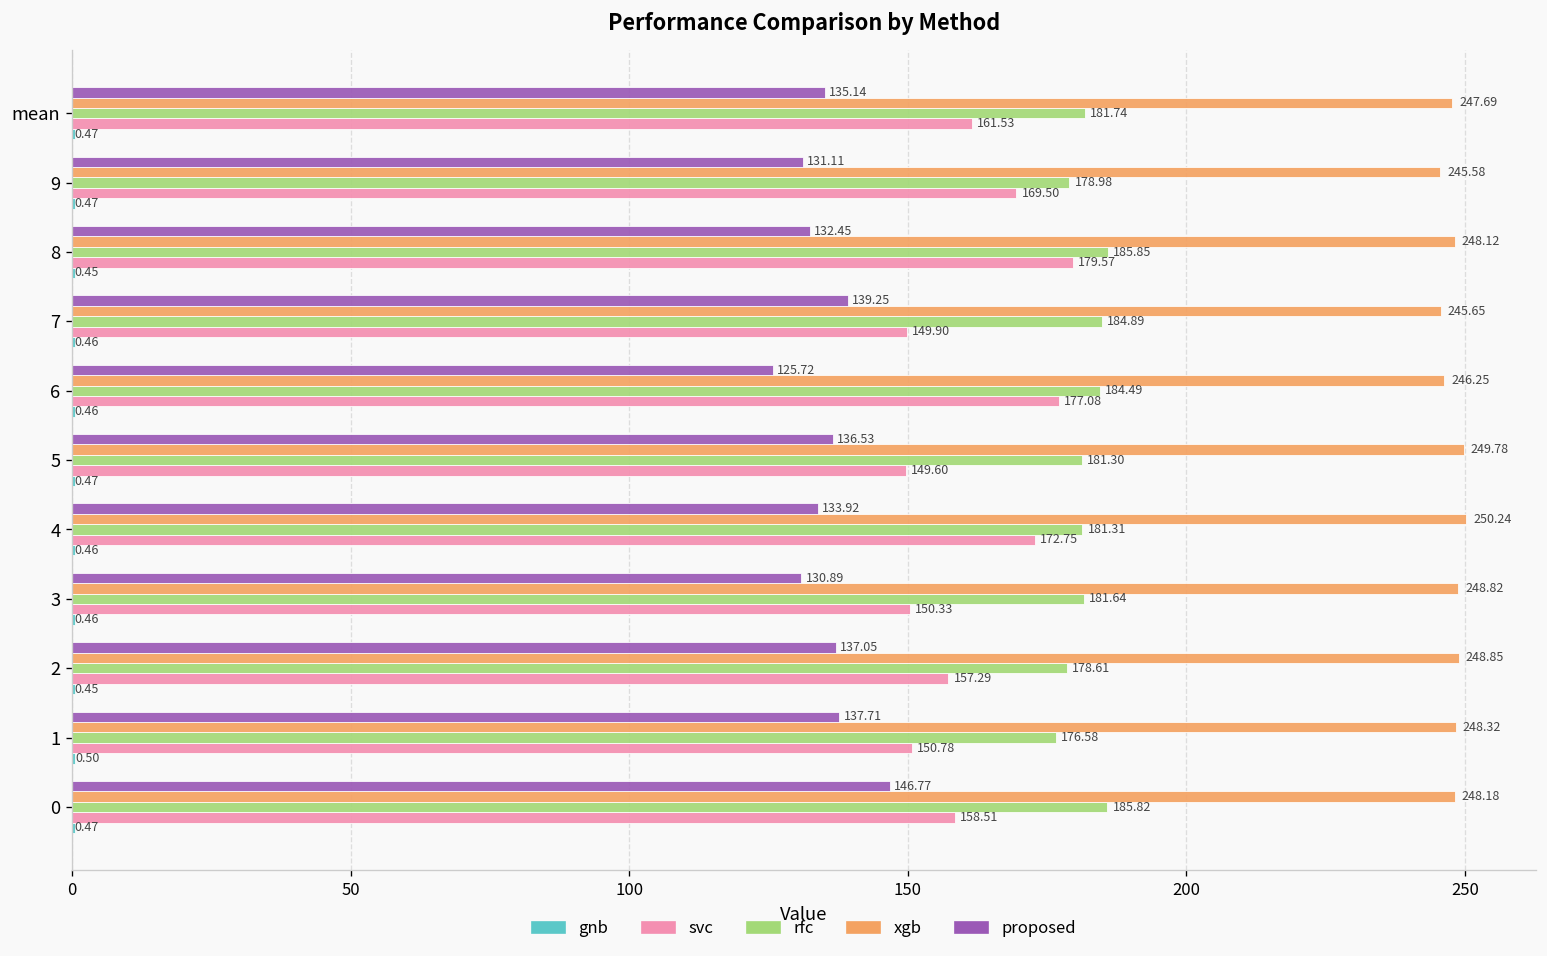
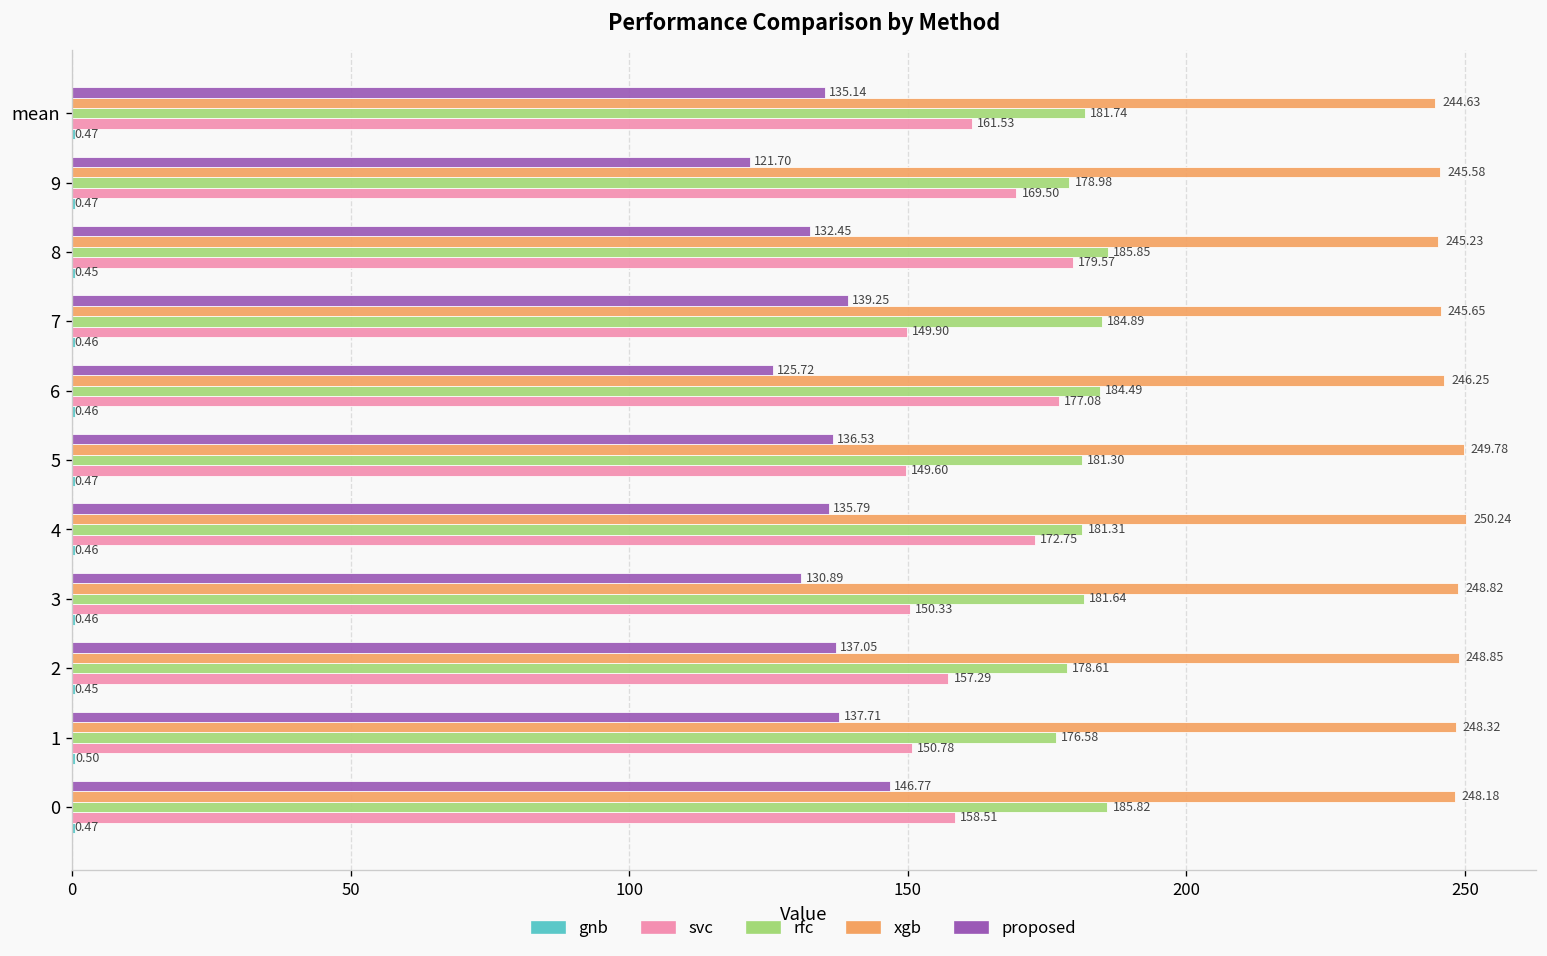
xgb, mean: 247.69 -> 244.63
proposed, 9: 131.11 -> 121.70
xgb, 8: 248.12 -> 245.23
proposed, 4: 133.92 -> 135.79
